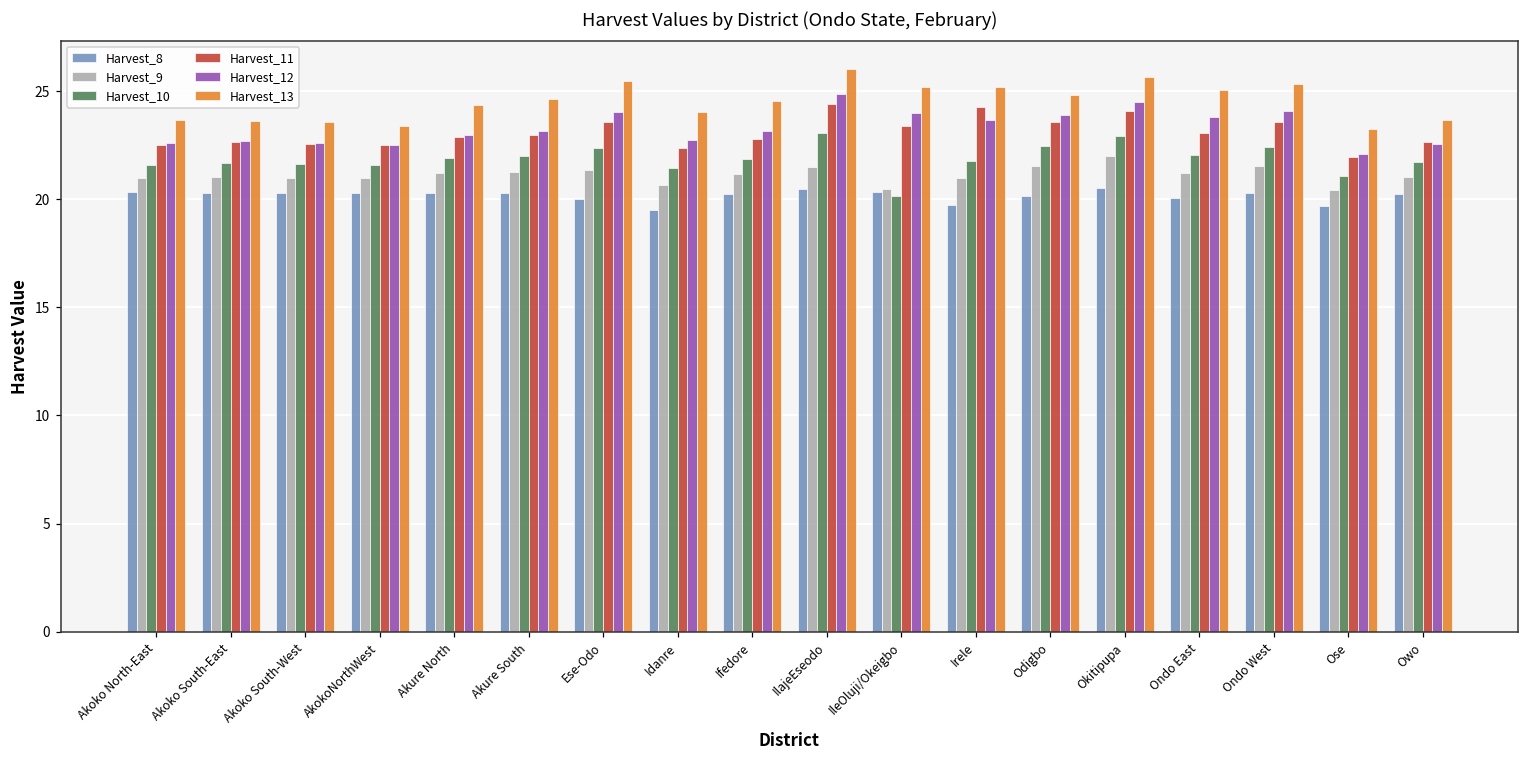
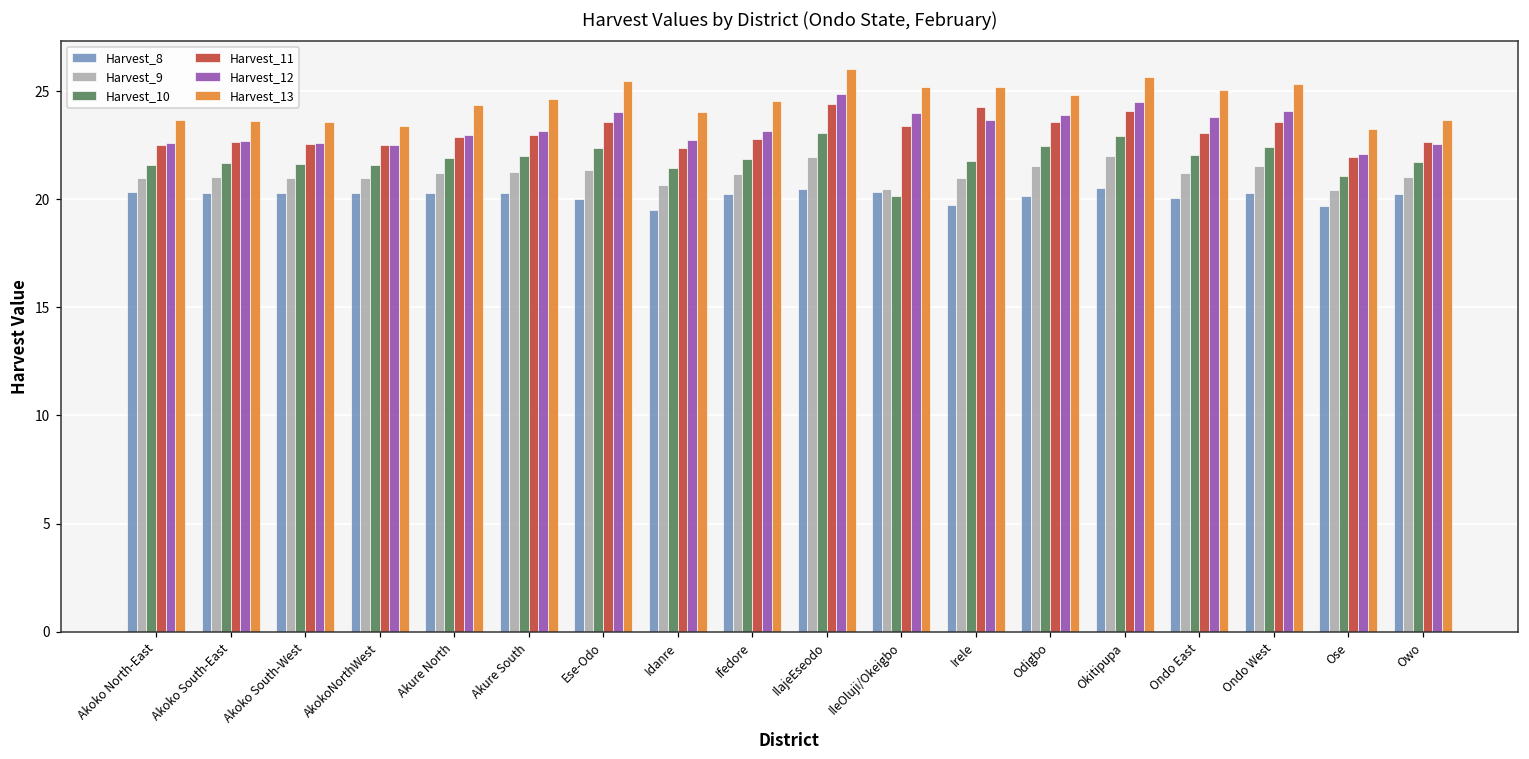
Harvest_9, IlajeEseodo: 21.5 -> 21.9
